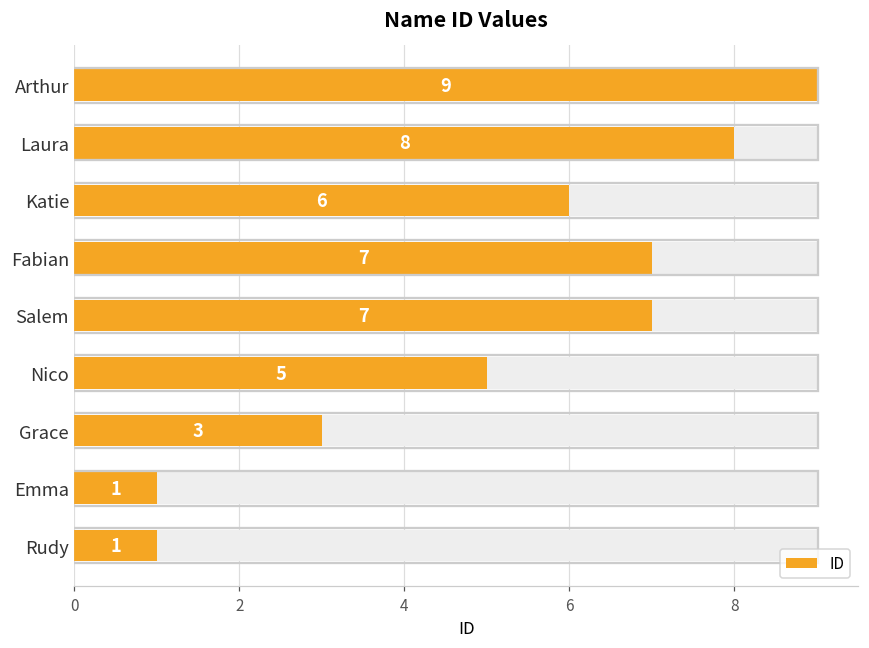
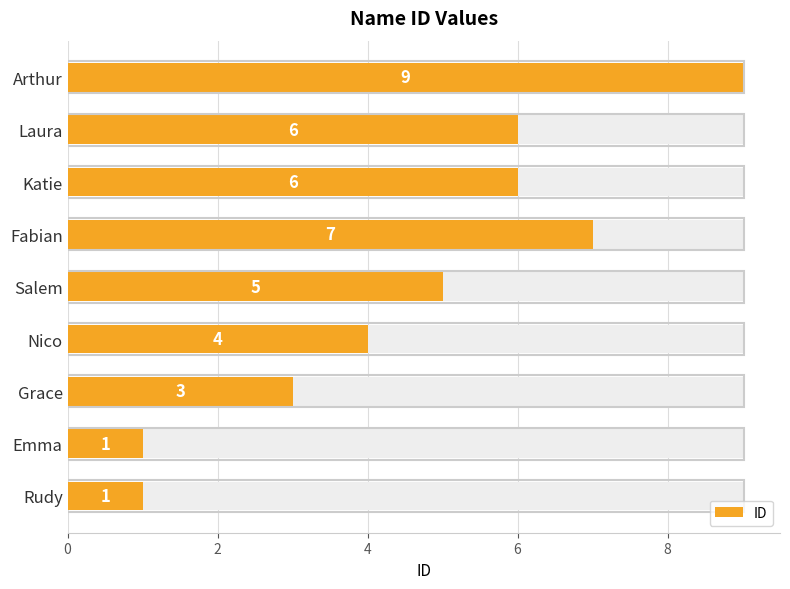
ID, Laura: 8 -> 6
ID, Salem: 7 -> 5
ID, Nico: 5 -> 4
